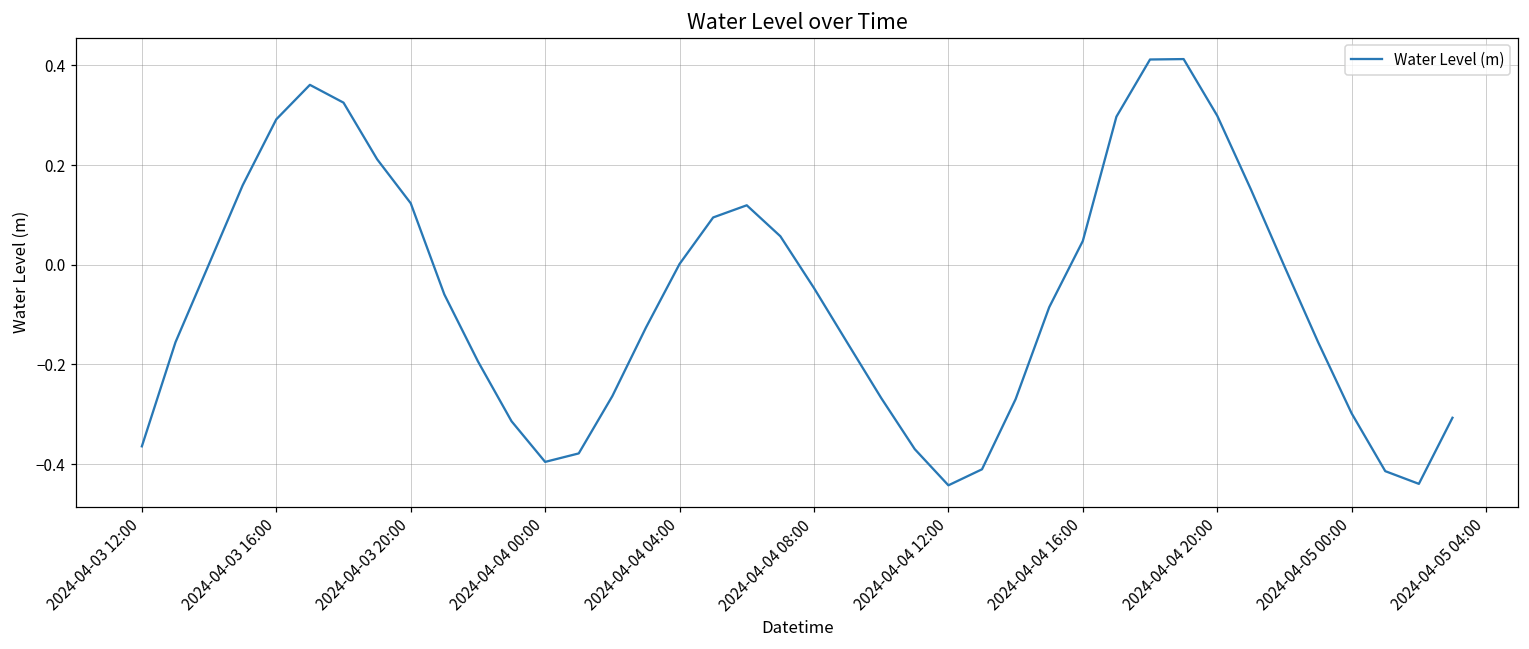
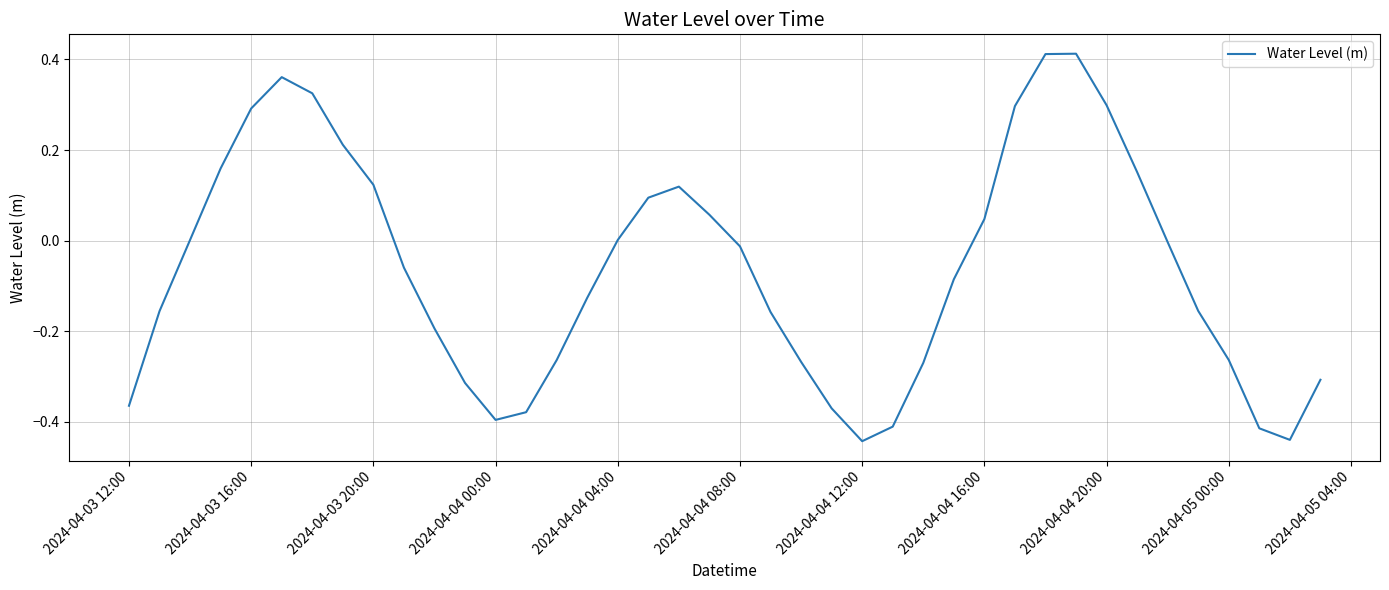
2024-04-04 08:00: -0.05 -> -0.01
2024-04-05 00:00: -0.30 -> -0.26
